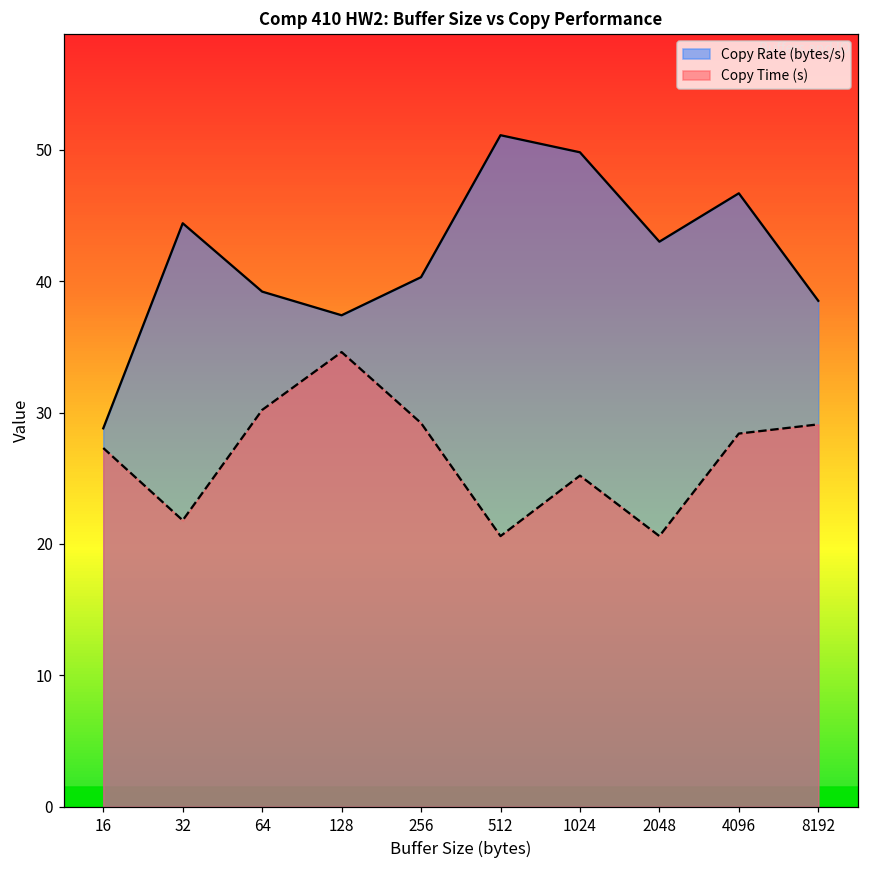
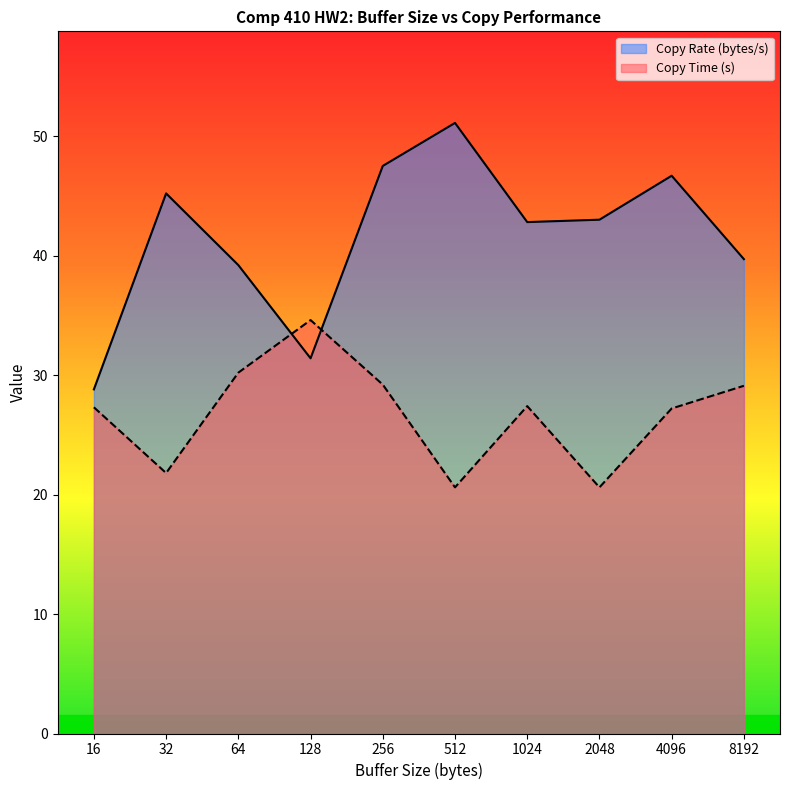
Copy Rate (bytes/s), 32: 44.4 -> 45.2
Copy Rate (bytes/s), 128: 37.4 -> 31.4
Copy Rate (bytes/s), 256: 40.3 -> 47.5
Copy Rate (bytes/s), 1024: 49.8 -> 42.8
Copy Time (s), 1024: 25.2 -> 27.4
Copy Time (s), 4096: 28.4 -> 27.2
Copy Rate (bytes/s), 8192: 38.5 -> 39.7
